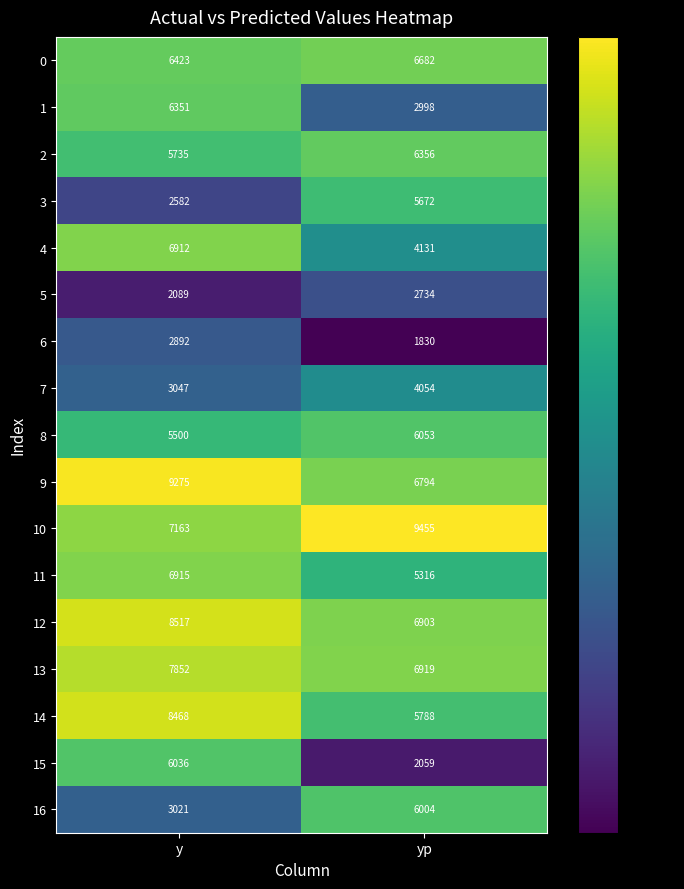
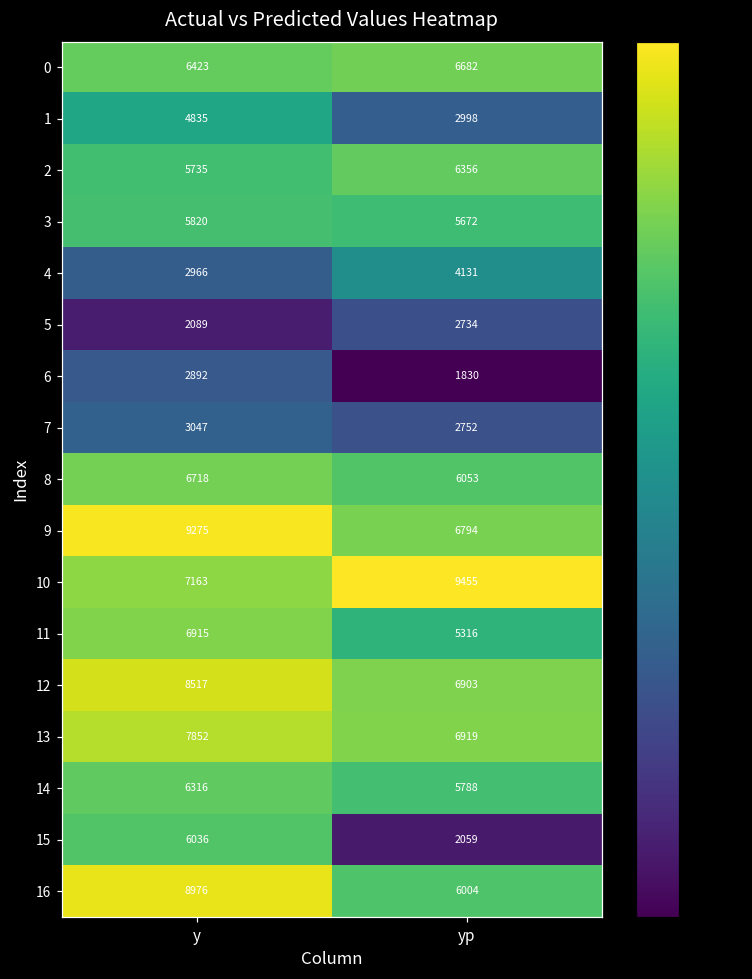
1, y: 6351 -> 4835
3, y: 2582 -> 5820
4, y: 6912 -> 2966
7, yp: 4054 -> 2752
8, y: 5500 -> 6718
14, y: 8468 -> 6316
16, y: 3021 -> 8976
